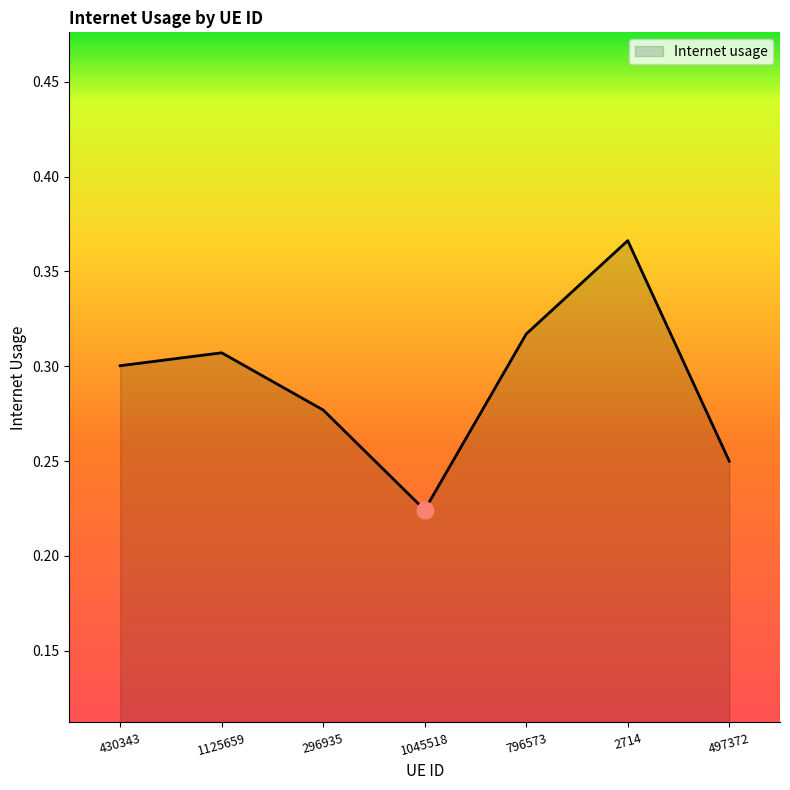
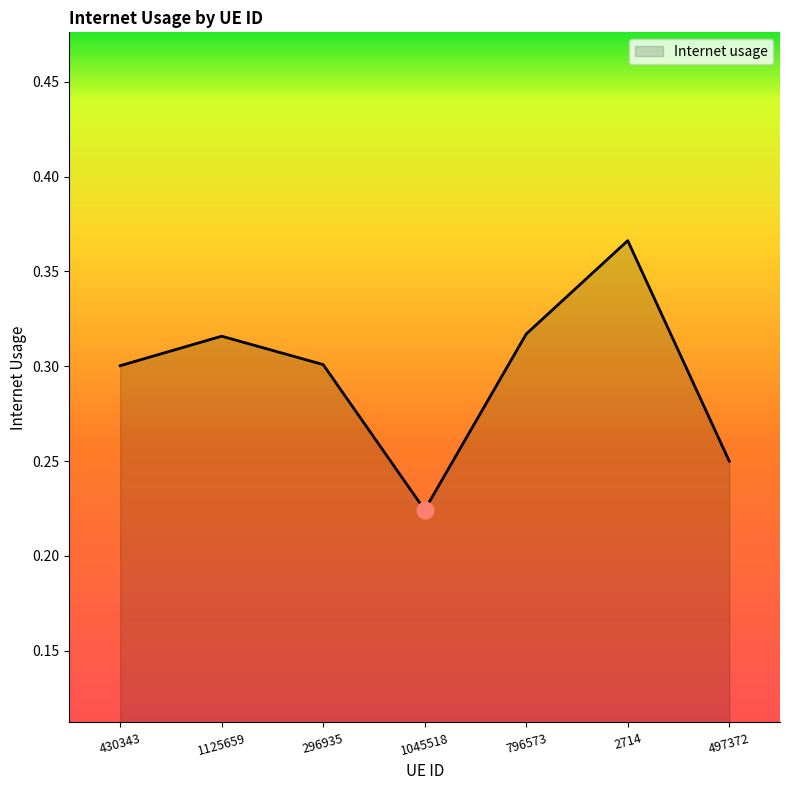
Internet usage, 1125659: 0.307 -> 0.316
Internet usage, 296935: 0.277 -> 0.301
